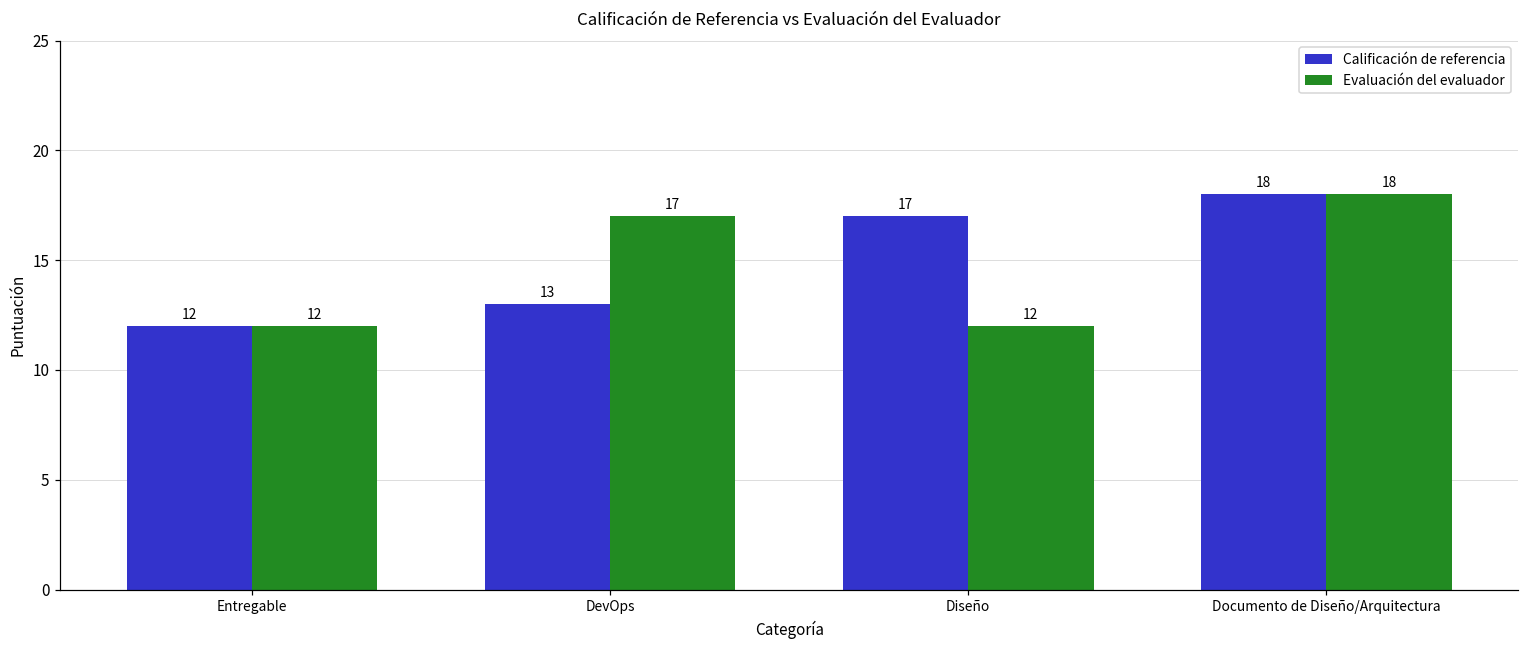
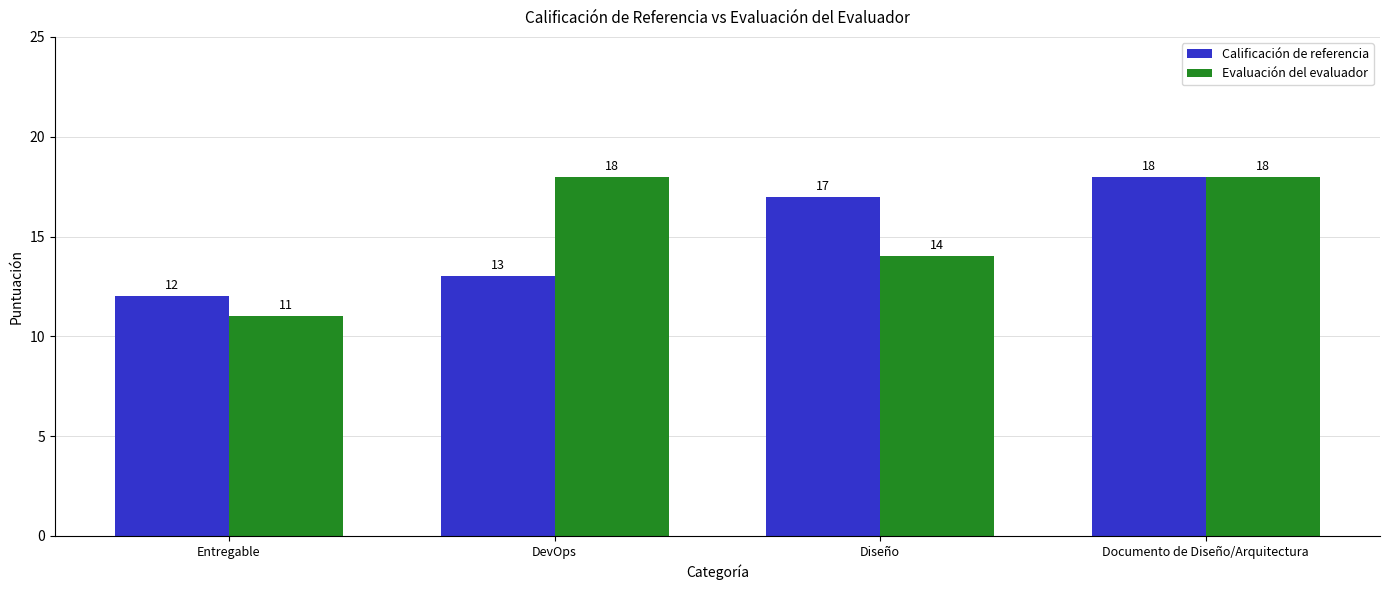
Evaluación del evaluador, Entregable: 12 -> 11
Evaluación del evaluador, DevOps: 17 -> 18
Evaluación del evaluador, Diseño: 12 -> 14
